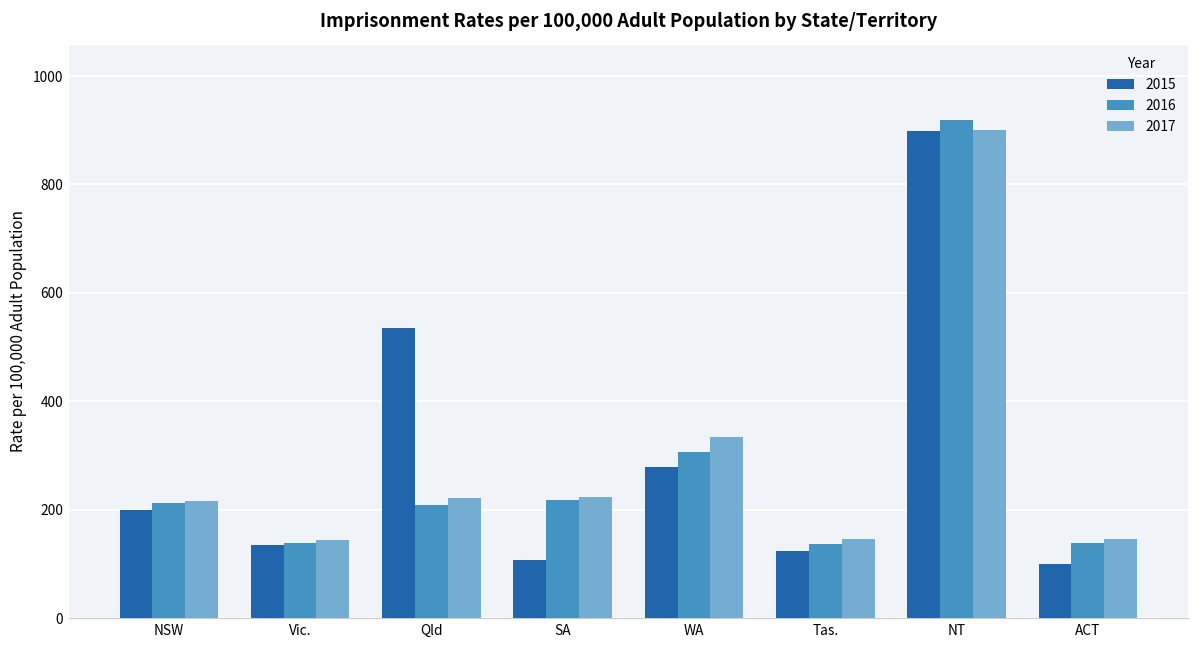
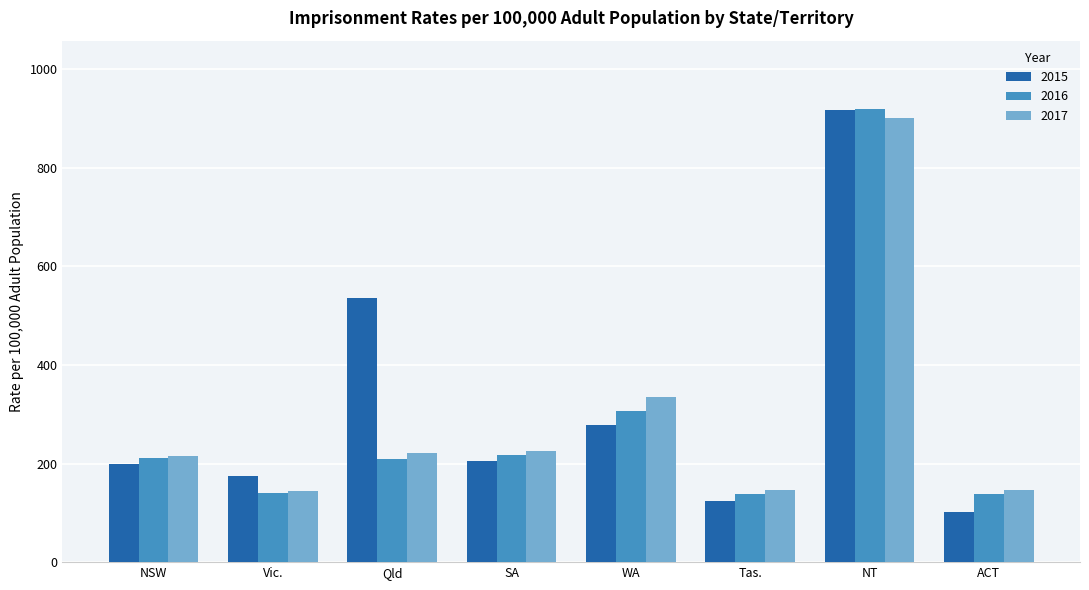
2015, Vic.: 140 -> 170
2015, SA: 110 -> 210
2015, NT: 900 -> 920
